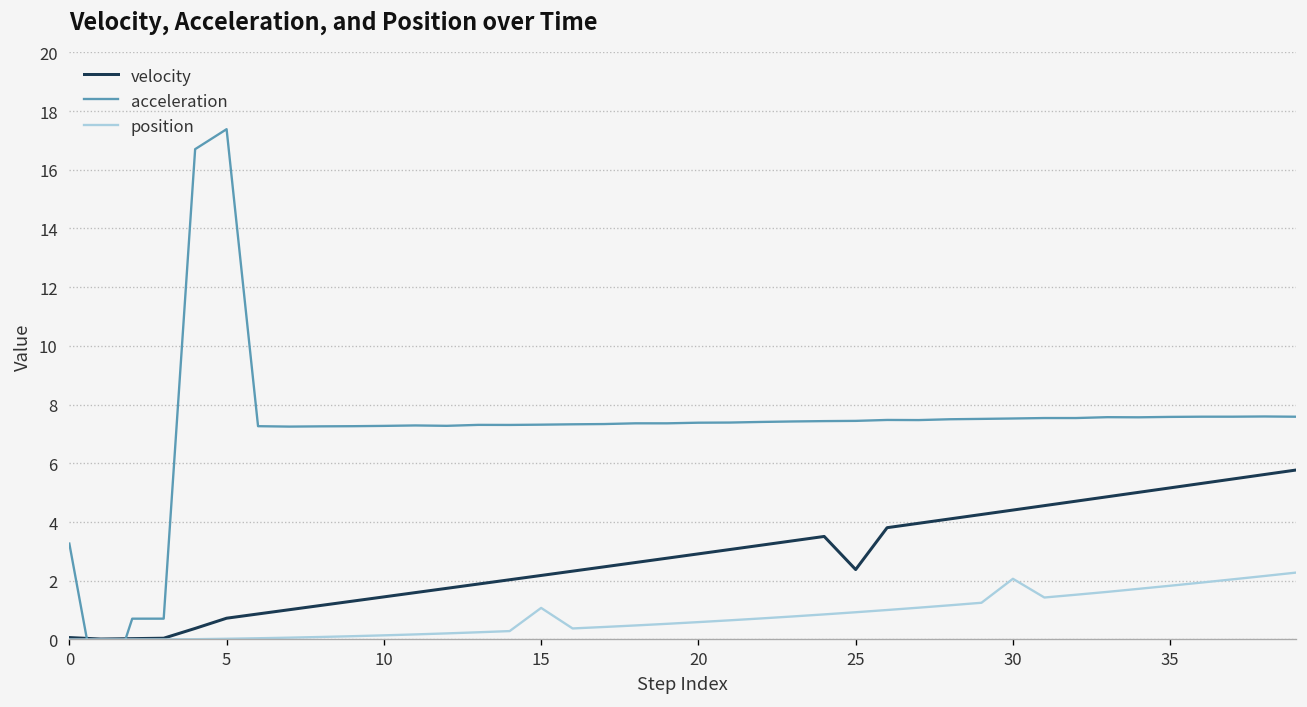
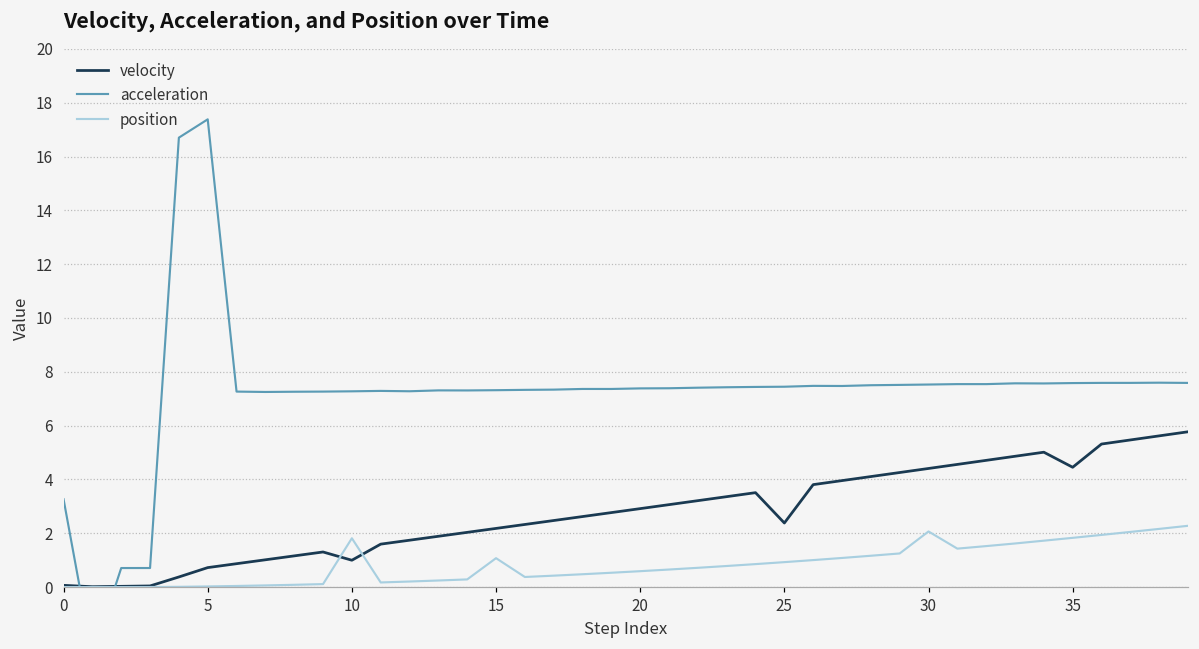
velocity, 10: 1.5 -> 1.0
position, 10: 0.1 -> 1.8
velocity, 35: 5.2 -> 4.5
